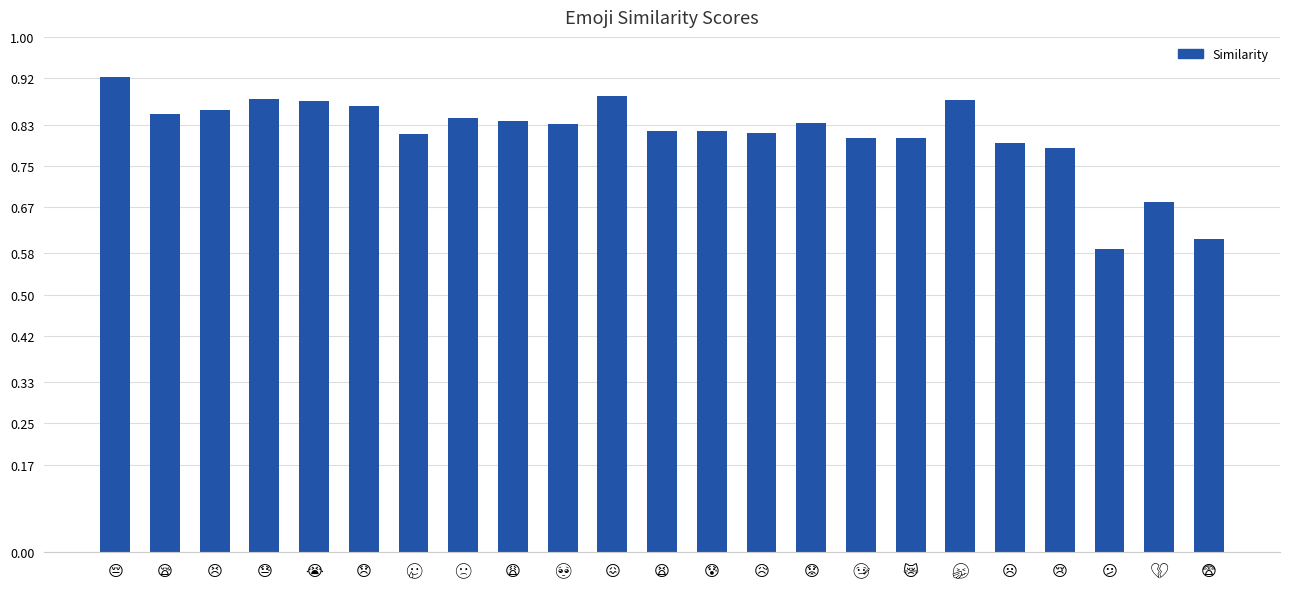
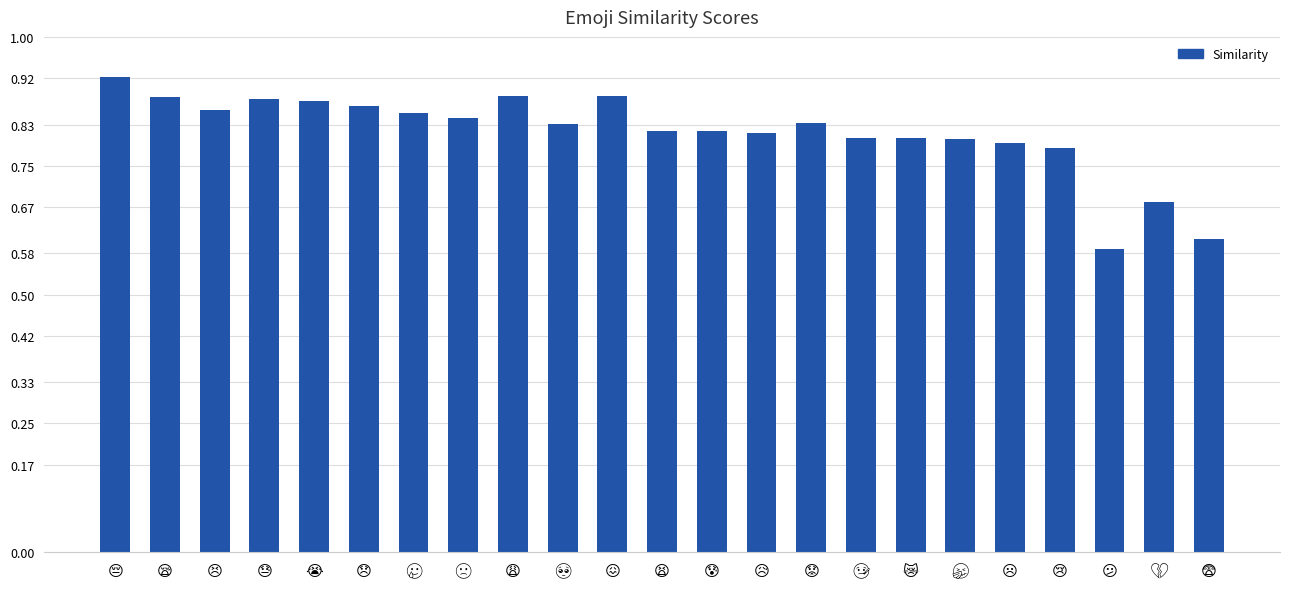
😪: 0.85 -> 0.88
🥲: 0.81 -> 0.85
😩: 0.84 -> 0.89
🤧: 0.88 -> 0.80
